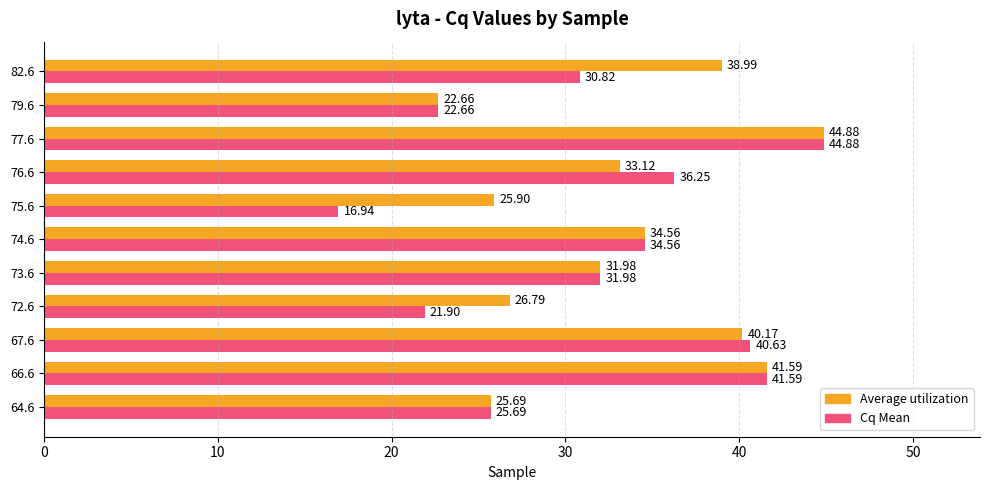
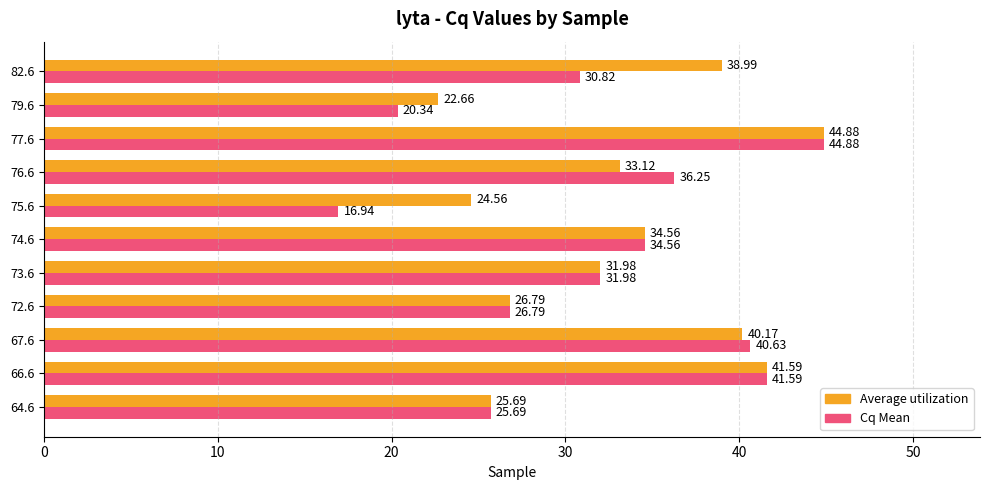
Cq Mean, 79.6: 22.66 -> 20.34
Average utilization, 75.6: 25.90 -> 24.56
Cq Mean, 72.6: 21.90 -> 26.79
